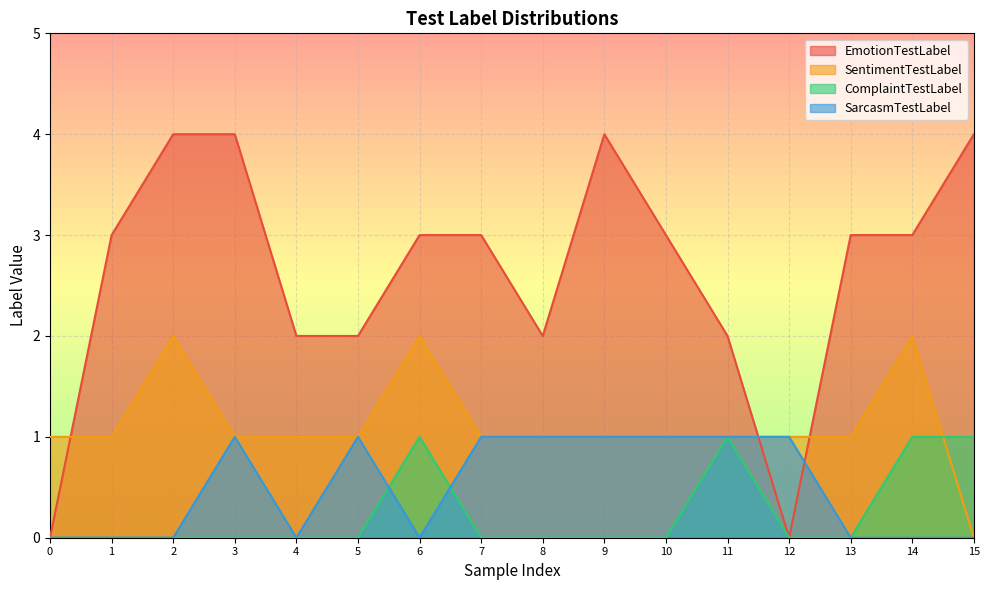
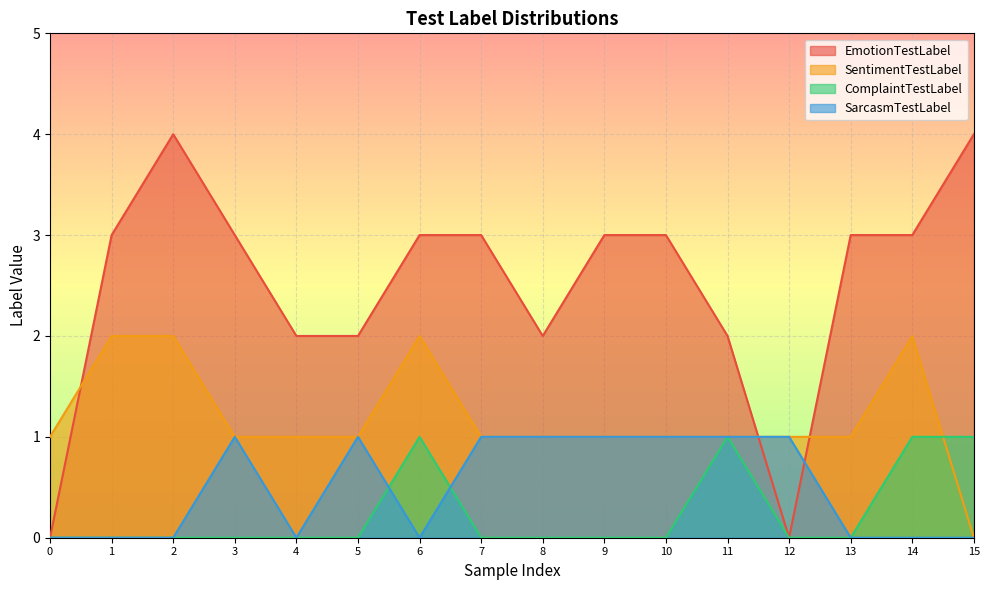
SentimentTestLabel, 1: 1 -> 2
EmotionTestLabel, 3: 4 -> 3
EmotionTestLabel, 9: 4 -> 3
